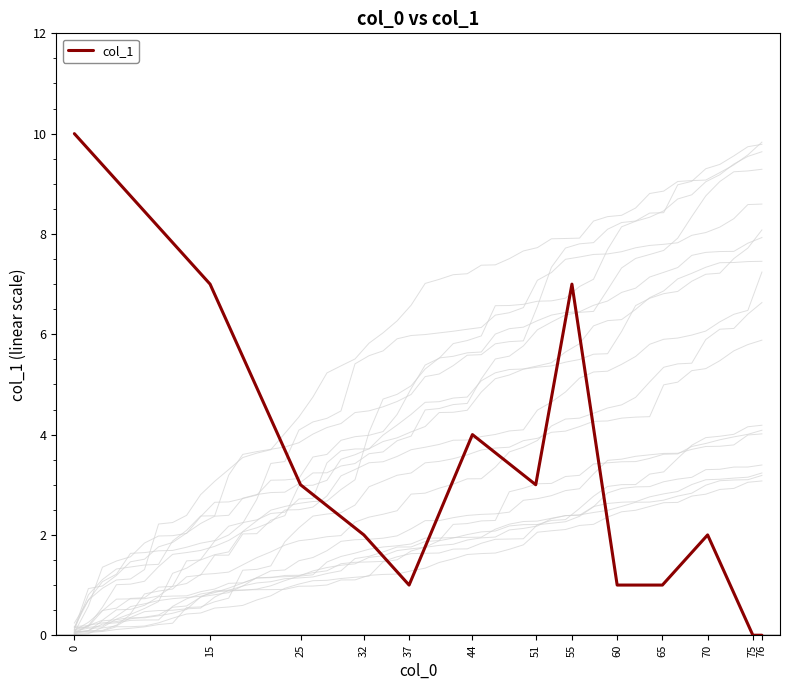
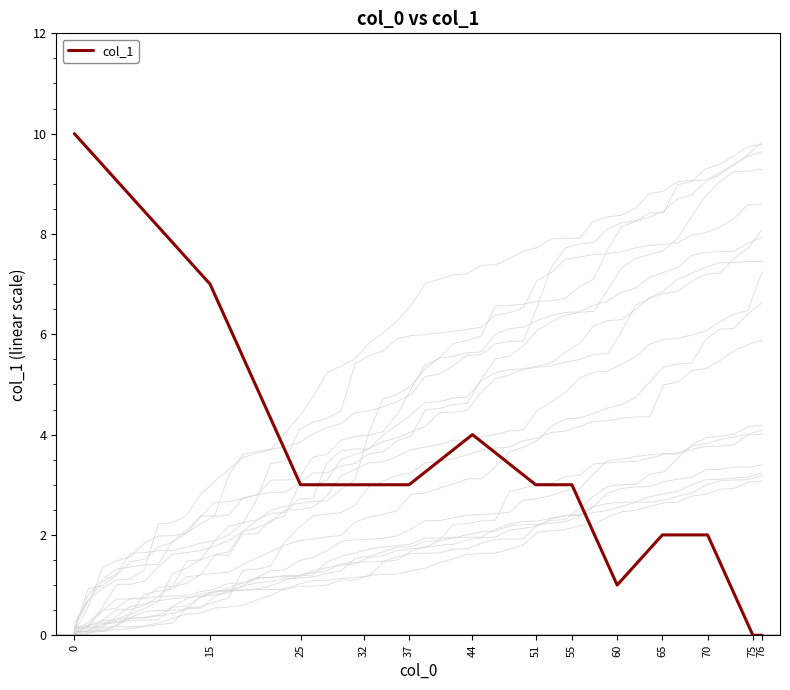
col_1, 32: 2 -> 3
col_1, 37: 1 -> 3
col_1, 55: 7 -> 3
col_1, 65: 1 -> 2
